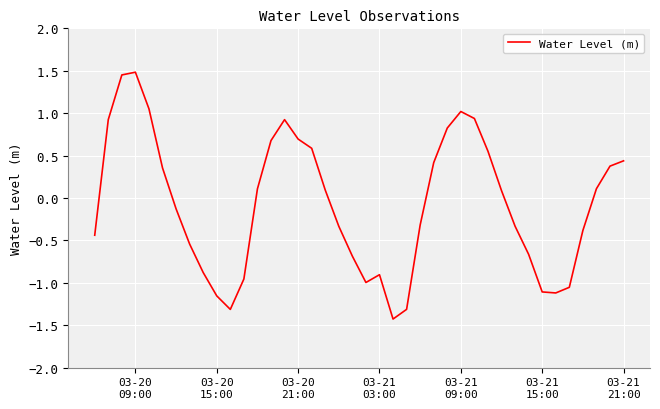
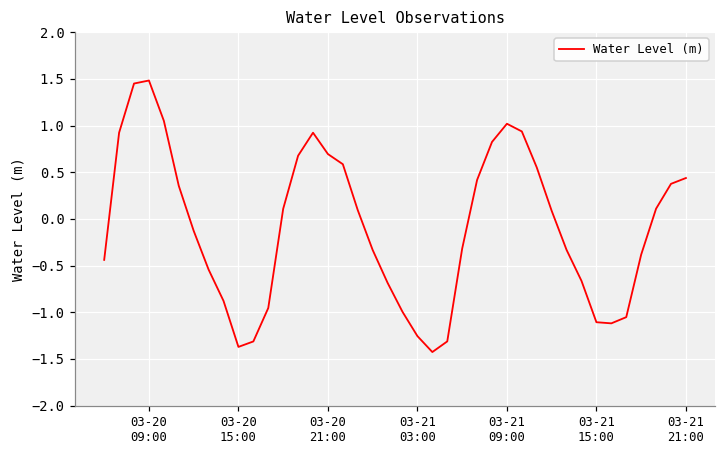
03-20 15:00: -1.2 -> -1.4
03-21 03:00: -0.9 -> -1.3
